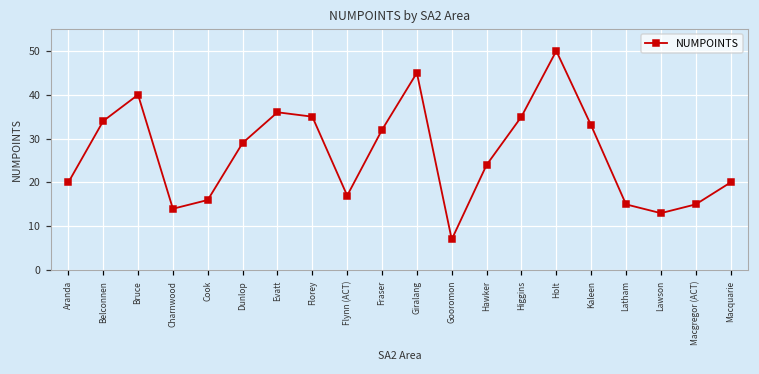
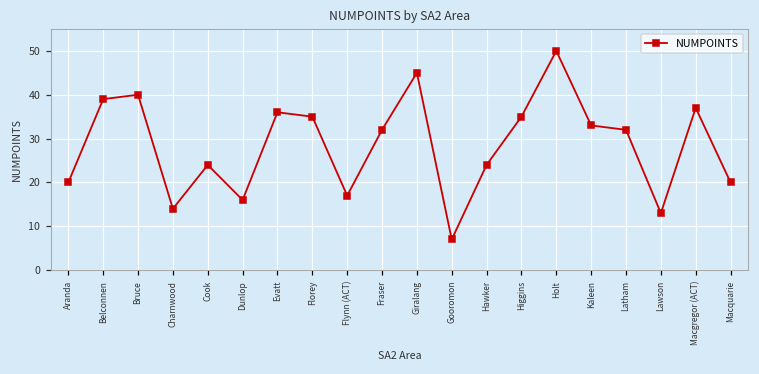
Belconnen: 34 -> 39
Cook: 16 -> 24
Dunlop: 29 -> 16
Latham: 15 -> 32
Macgregor (ACT): 15 -> 37
